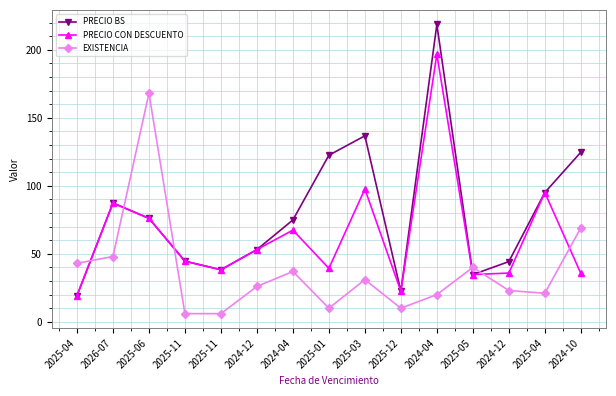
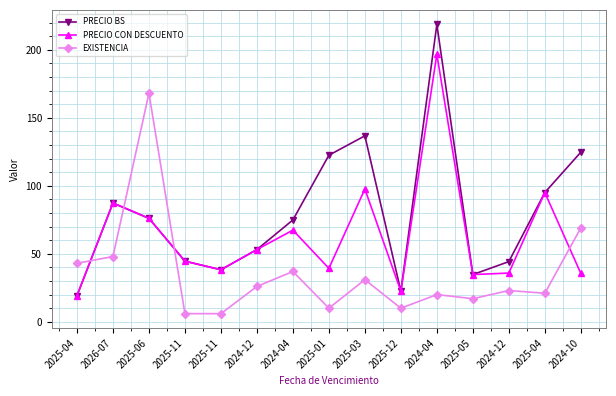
EXISTENCIA, 2025-05: 40 -> 17
